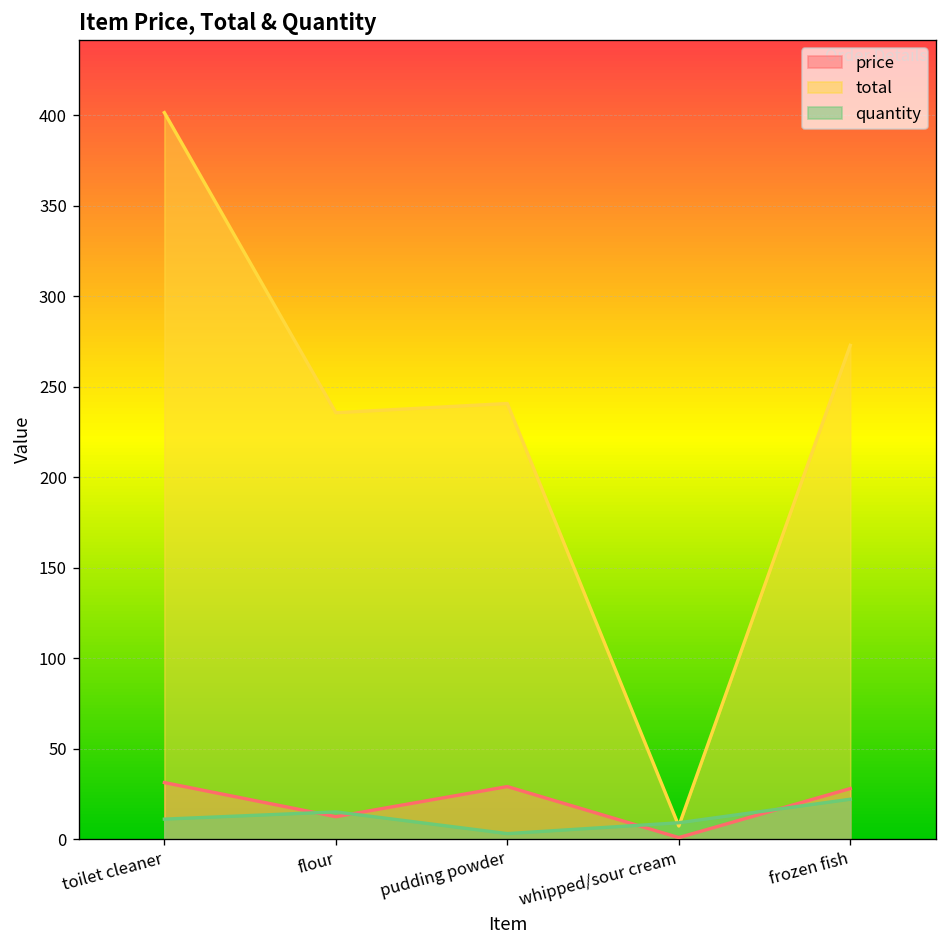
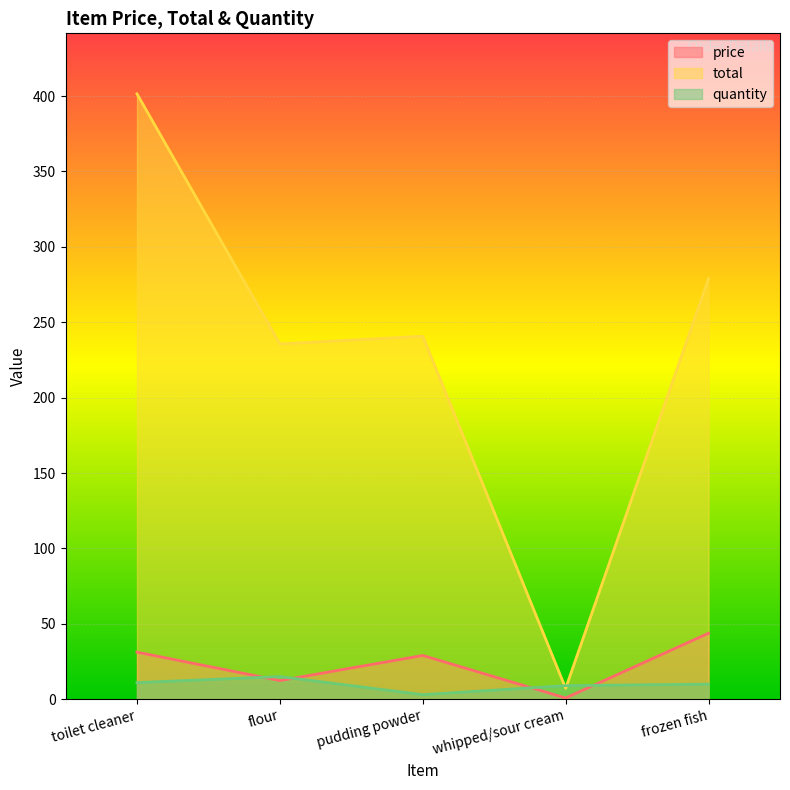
price, frozen fish: 28 -> 44
total, frozen fish: 273 -> 279
quantity, frozen fish: 22 -> 10
